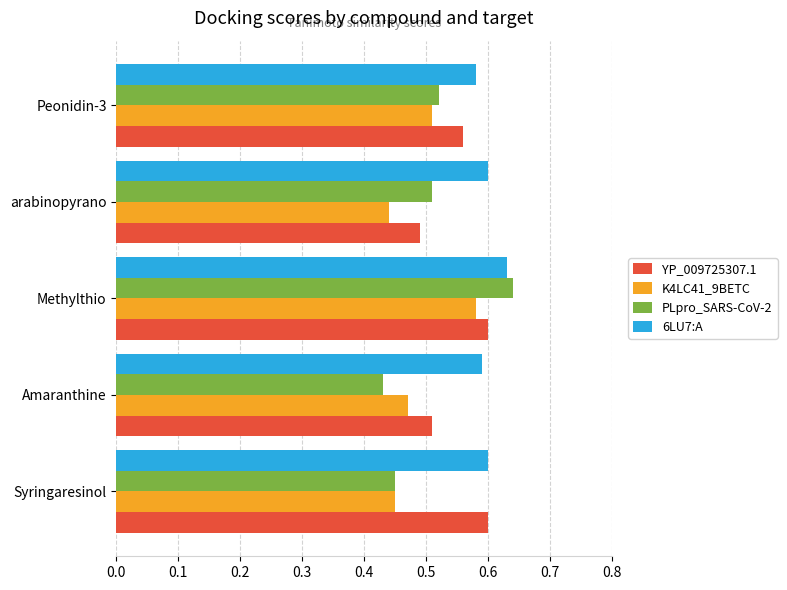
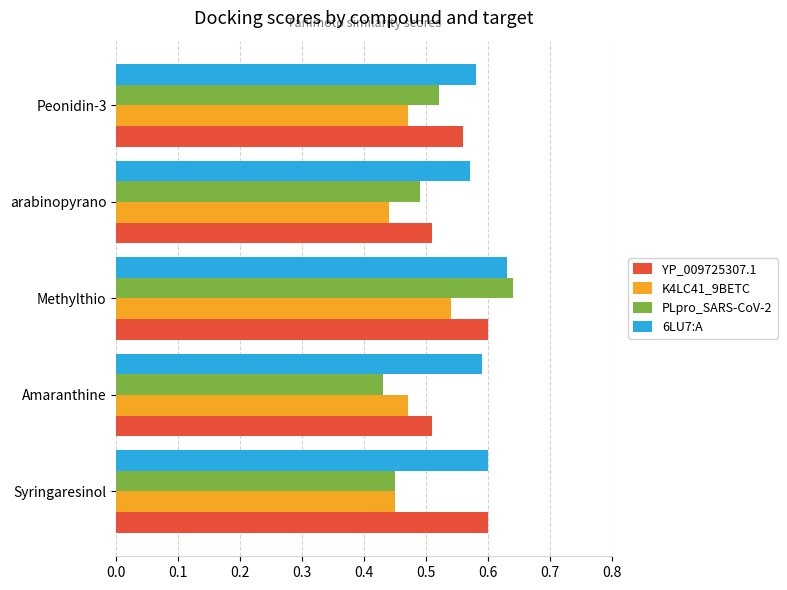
K4LC41_9BETC, Peonidin-3: 0.51 -> 0.47
6LU7:A, arabinopyrano: 0.60 -> 0.57
PLpro_SARS-CoV-2, arabinopyrano: 0.51 -> 0.49
YP_009725307.1, arabinopyrano: 0.49 -> 0.51
K4LC41_9BETC, Methylthio: 0.58 -> 0.54
